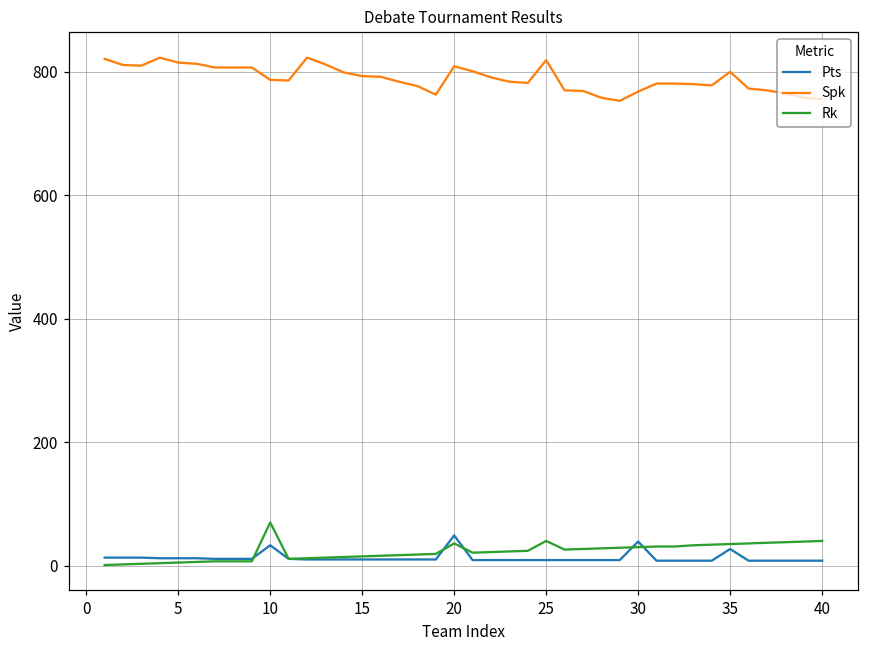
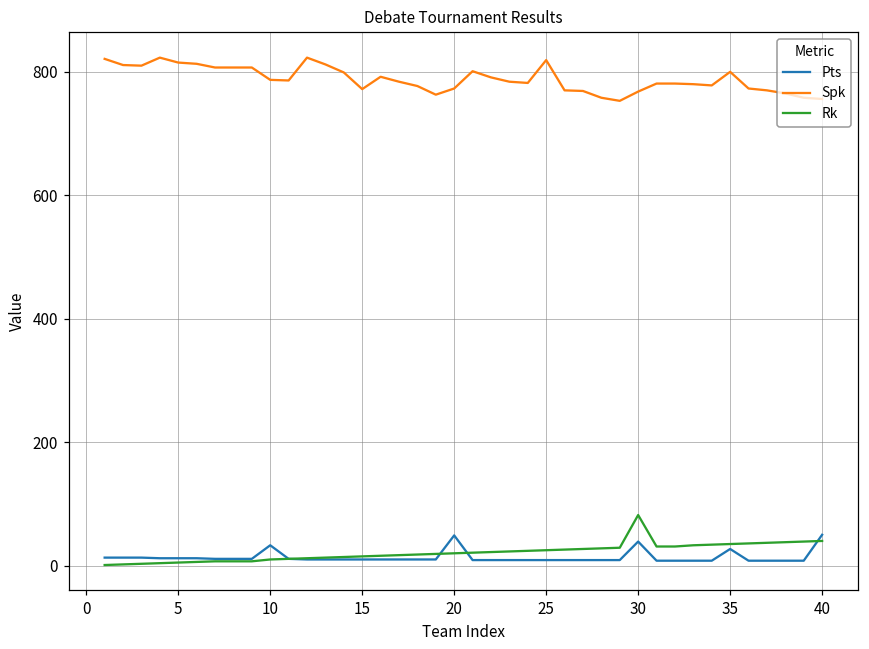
Rk, 10: 70 -> 10
Spk, 15: 790 -> 770
Spk, 20: 810 -> 770
Rk, 20: 40 -> 20
Rk, 25: 40 -> 30
Rk, 30: 30 -> 80
Pts, 40: 10 -> 50
